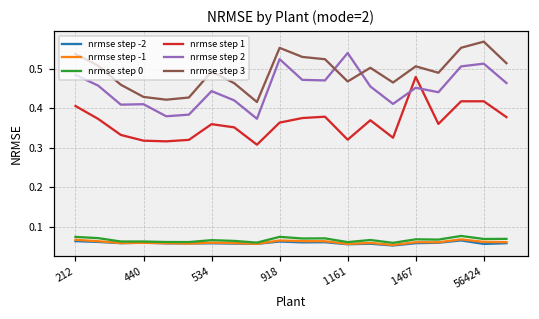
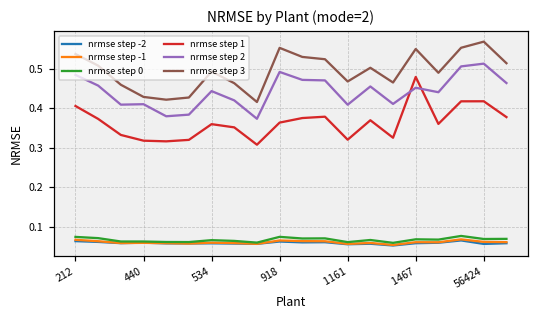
nrmse step 2, 918: 0.52 -> 0.49
nrmse step 2, 1161: 0.54 -> 0.41
nrmse step 3, 1467: 0.51 -> 0.55
